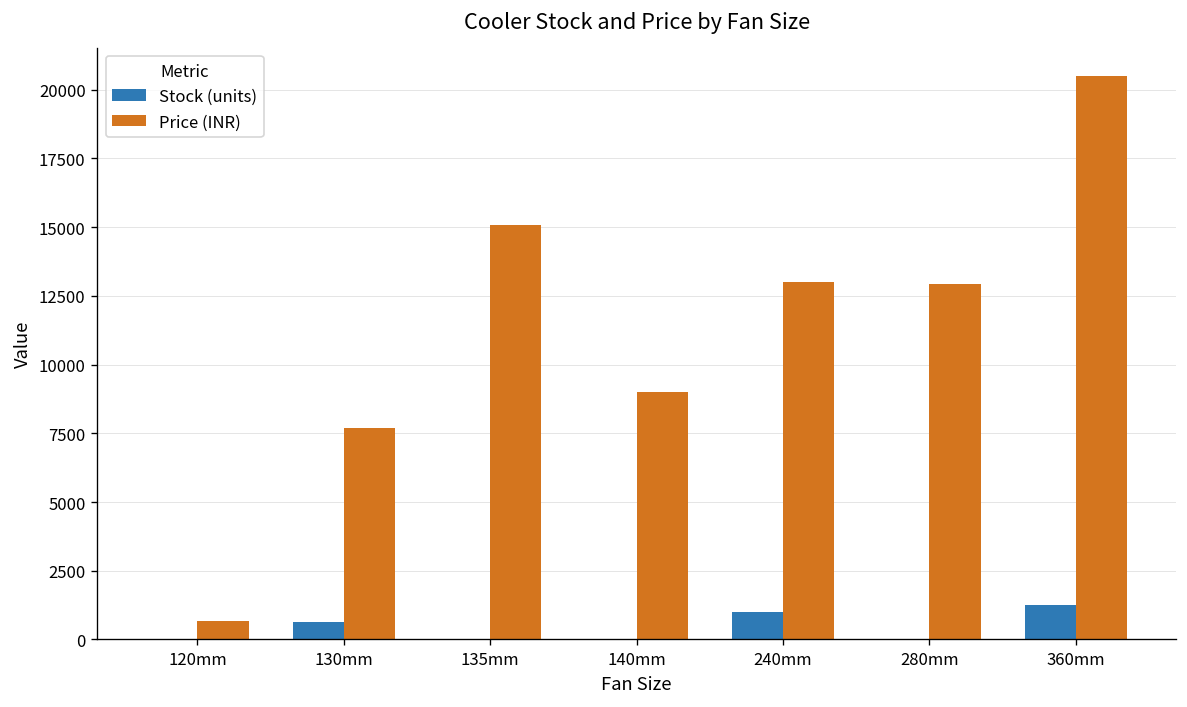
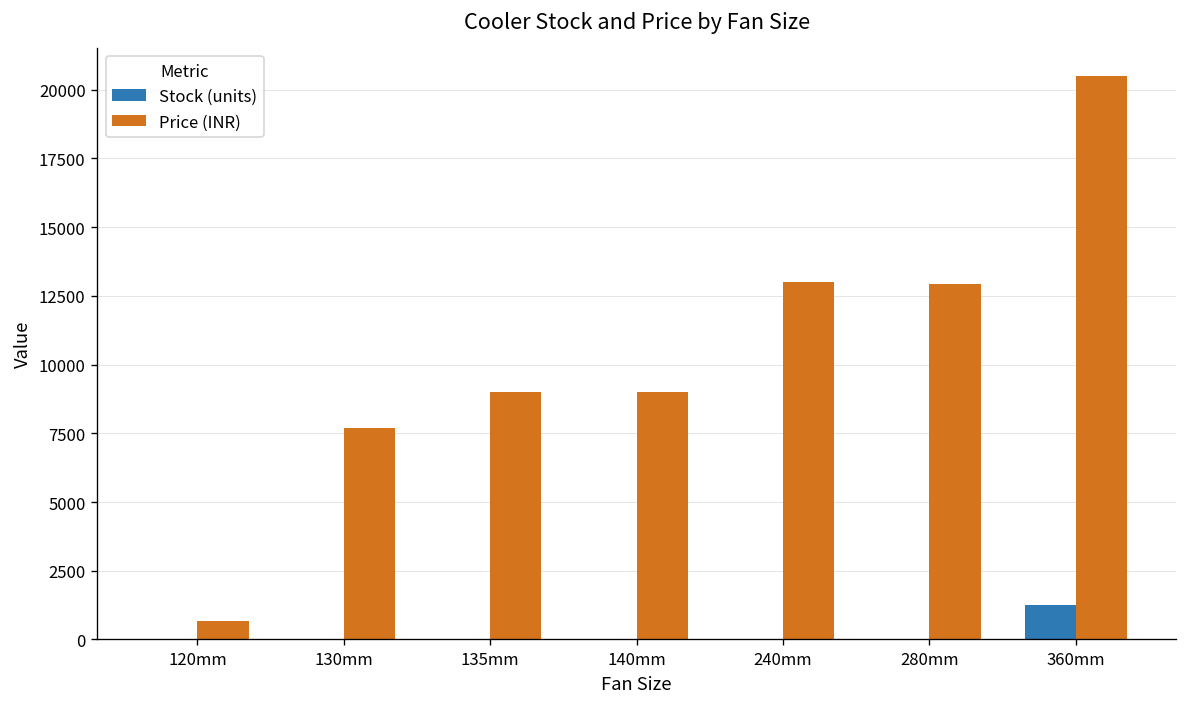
Stock (units), 130mm: 600 -> 0
Price (INR), 135mm: 15100 -> 9000
Stock (units), 240mm: 1000 -> 0
